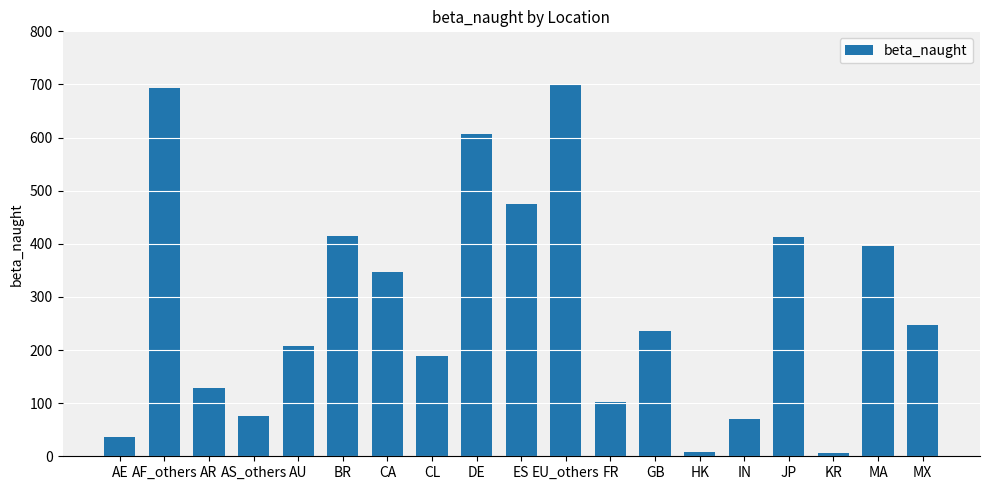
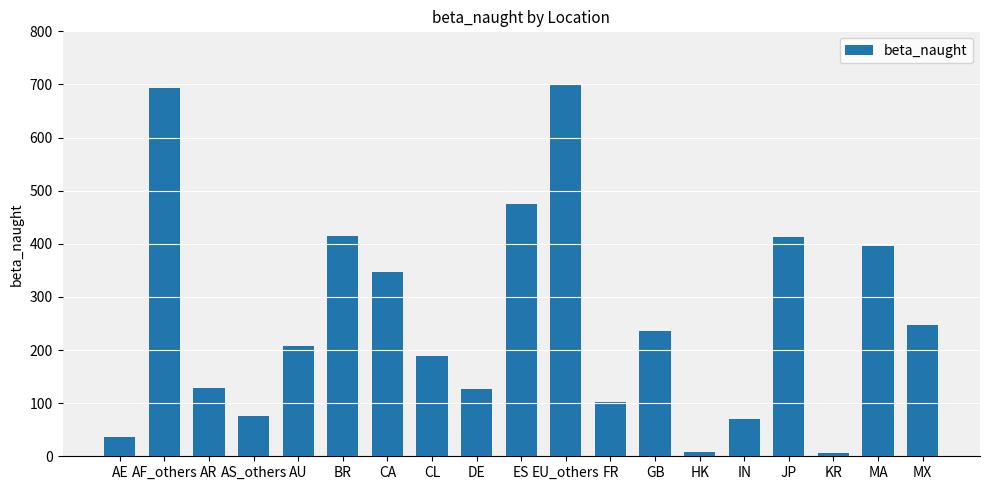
DE: 610 -> 130
